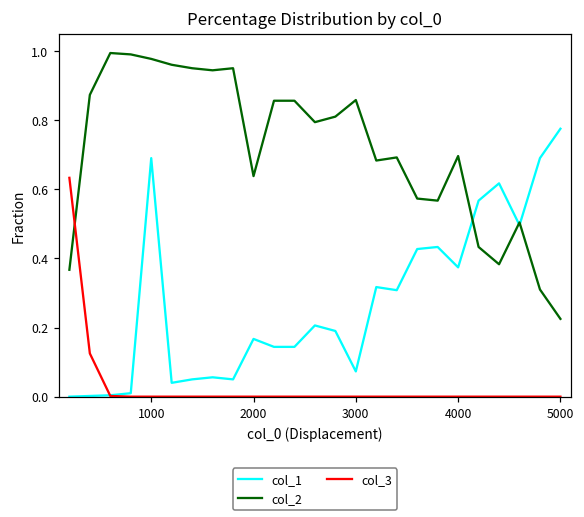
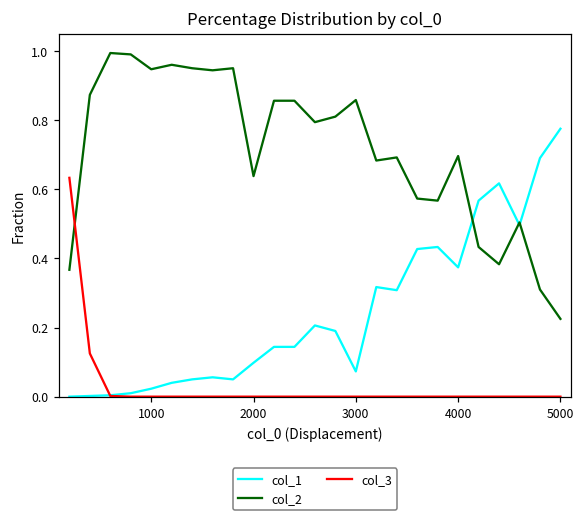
col_1, 1000: 0.69 -> 0.02
col_2, 1000: 0.98 -> 0.95
col_1, 2000: 0.17 -> 0.10
